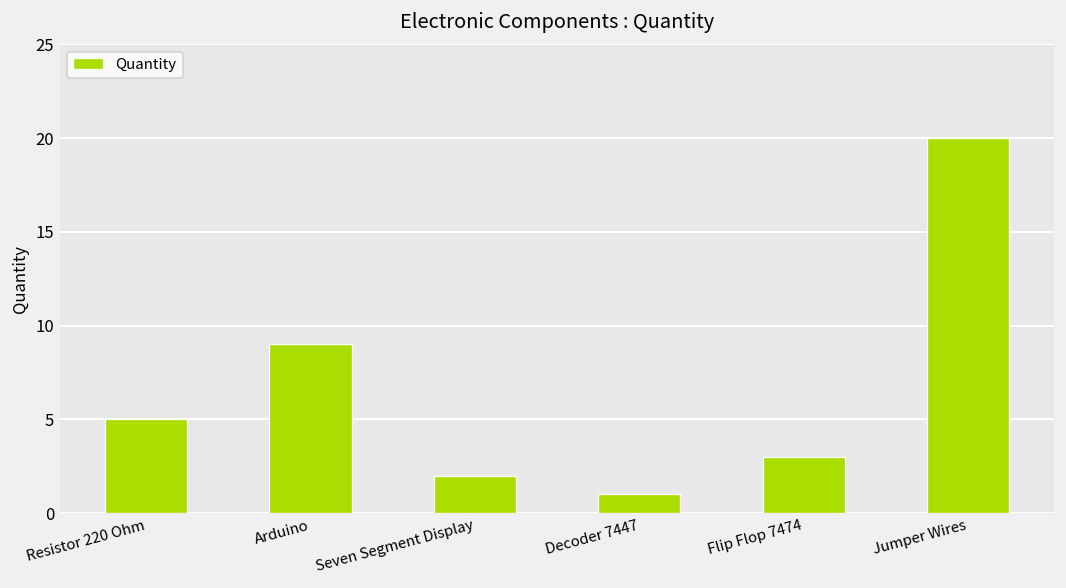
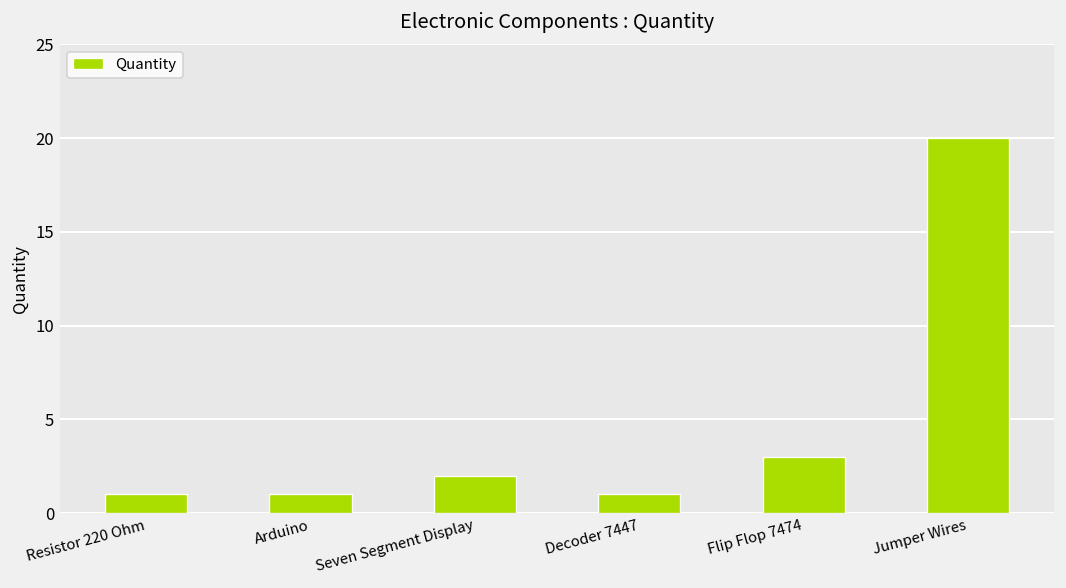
Resistor 220 Ohm: 5 -> 1
Arduino: 9 -> 1
